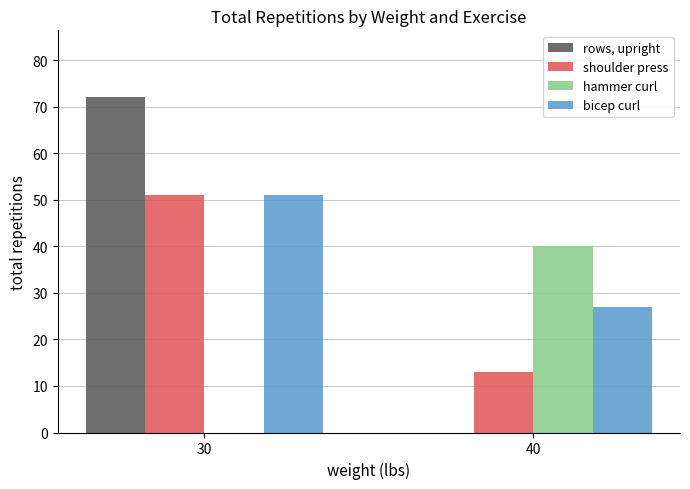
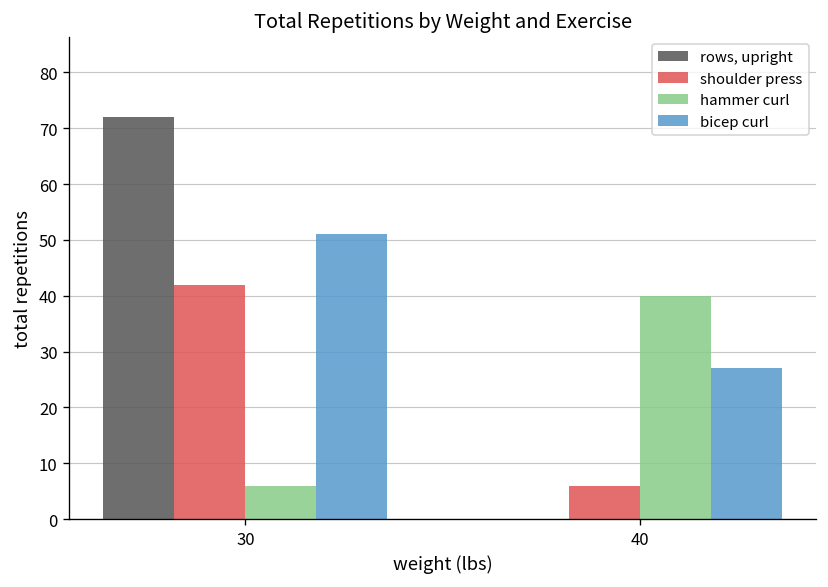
shoulder press, 30: 51 -> 42
hammer curl, 30: 0 -> 6
shoulder press, 40: 13 -> 6
